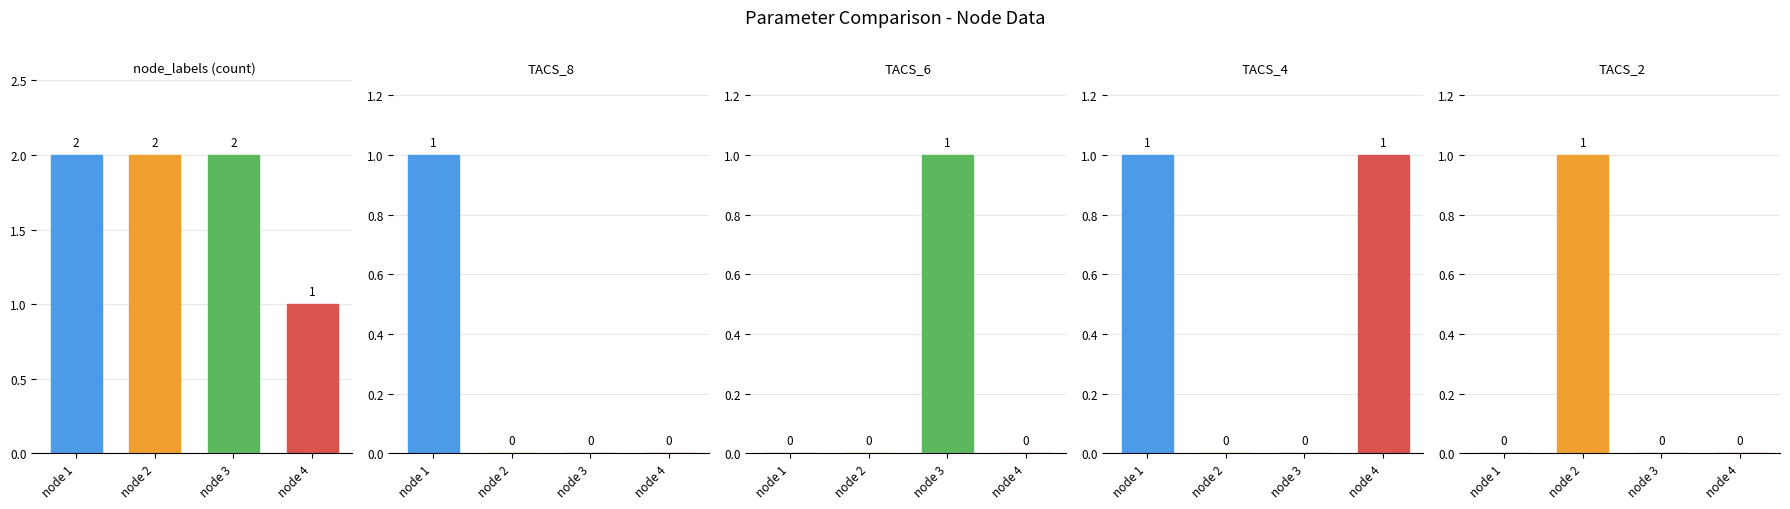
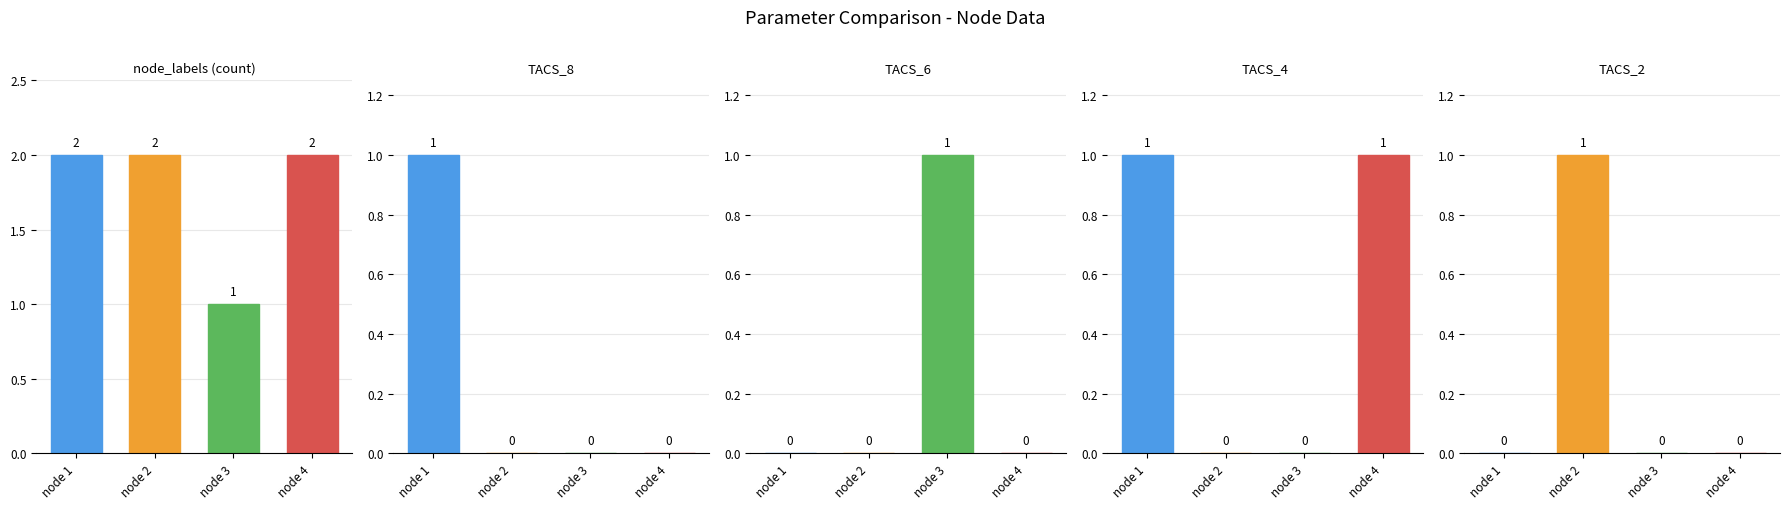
node_labels (count), node 3: 2 -> 1
node_labels (count), node 4: 1 -> 2
